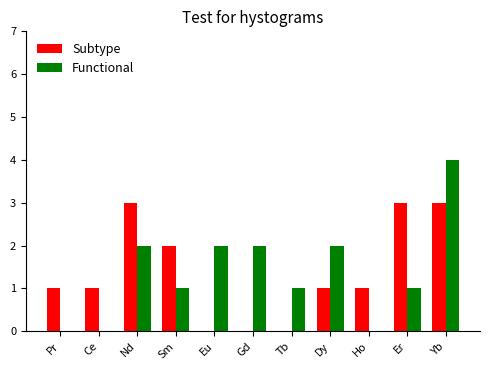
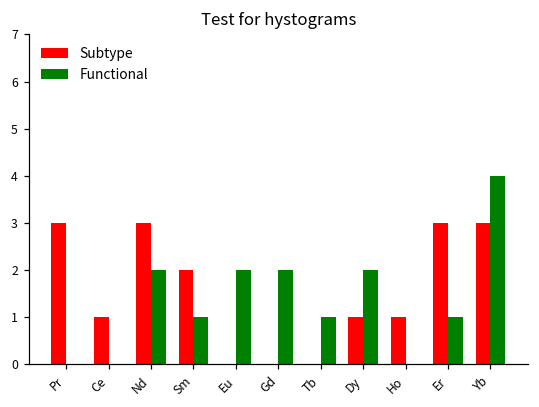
Subtype, Pr: 1 -> 3
